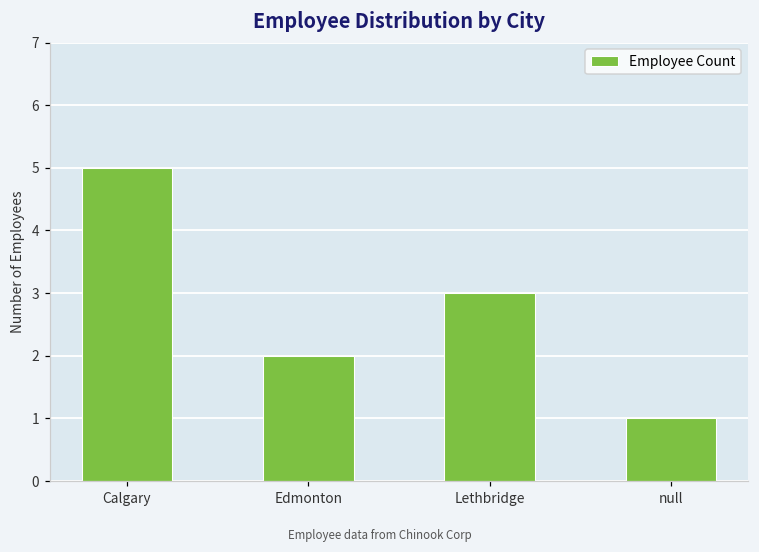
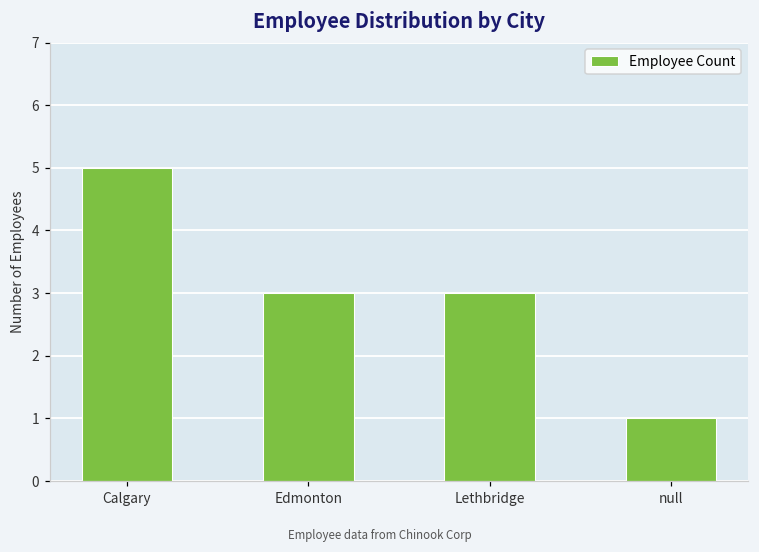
Edmonton: 2 -> 3
